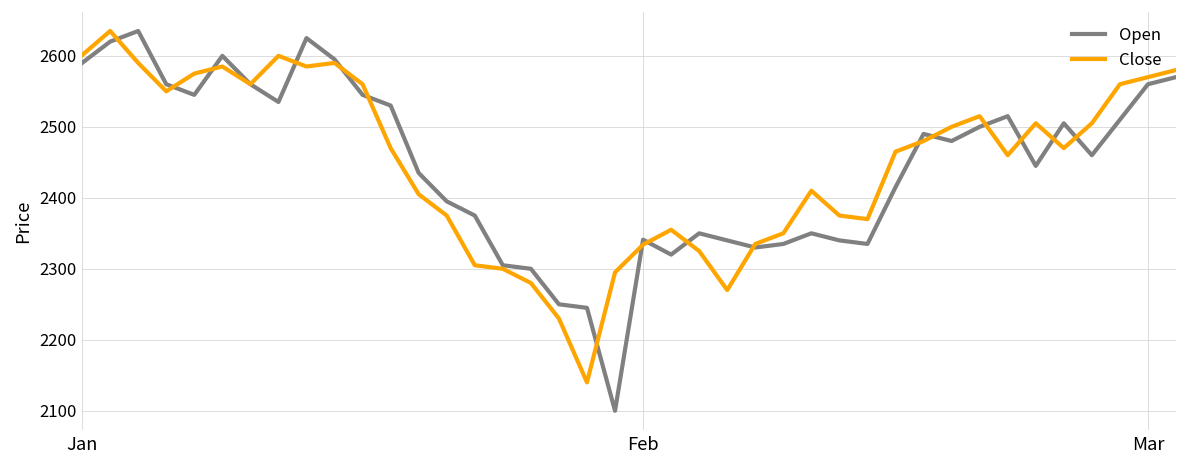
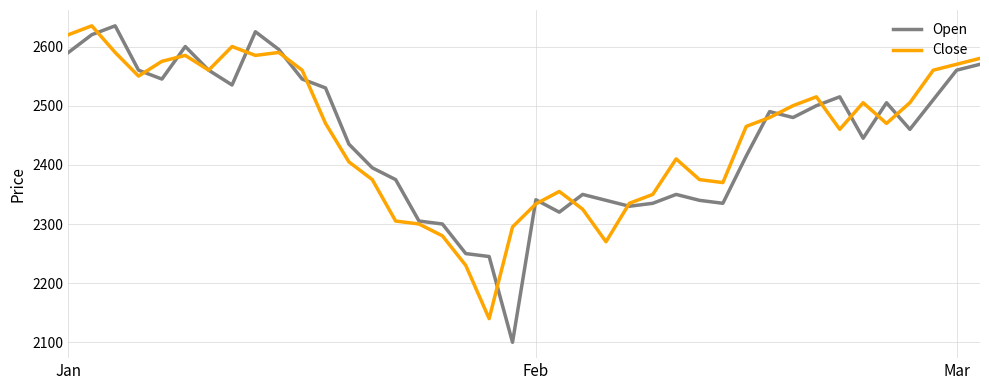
Close, Jan: 2600 -> 2620
